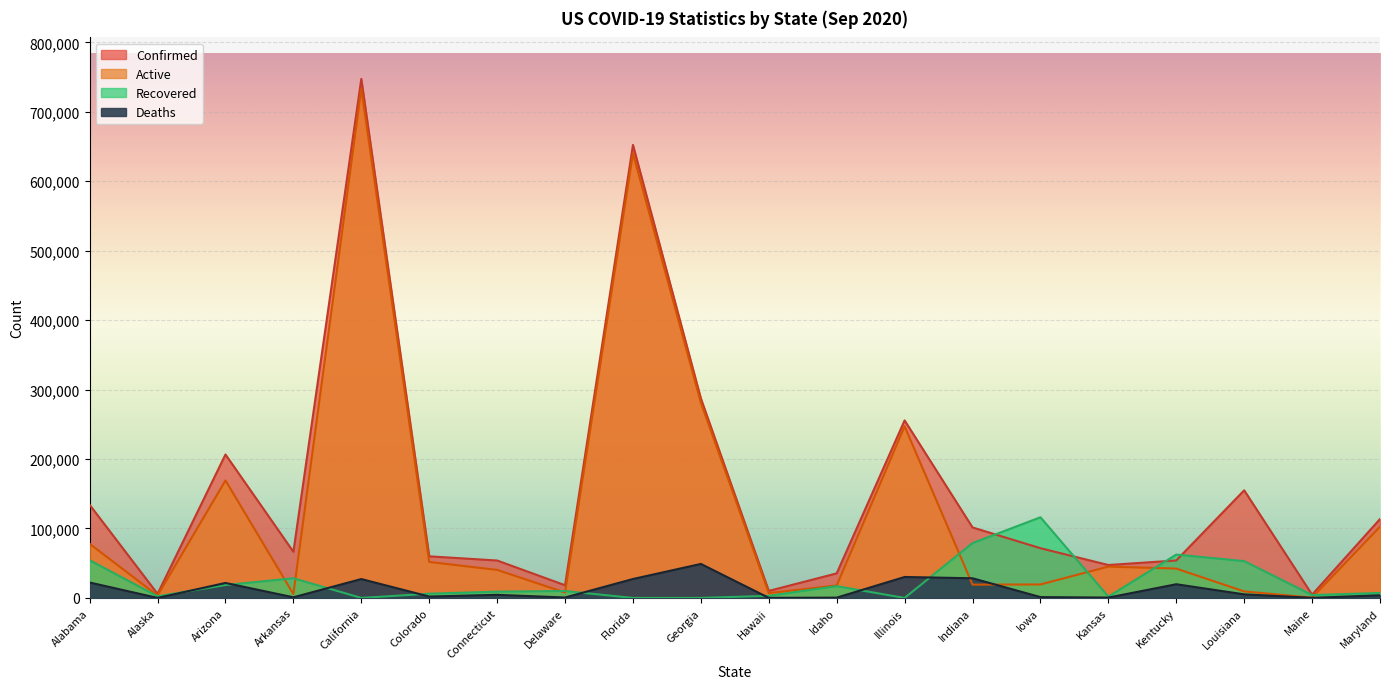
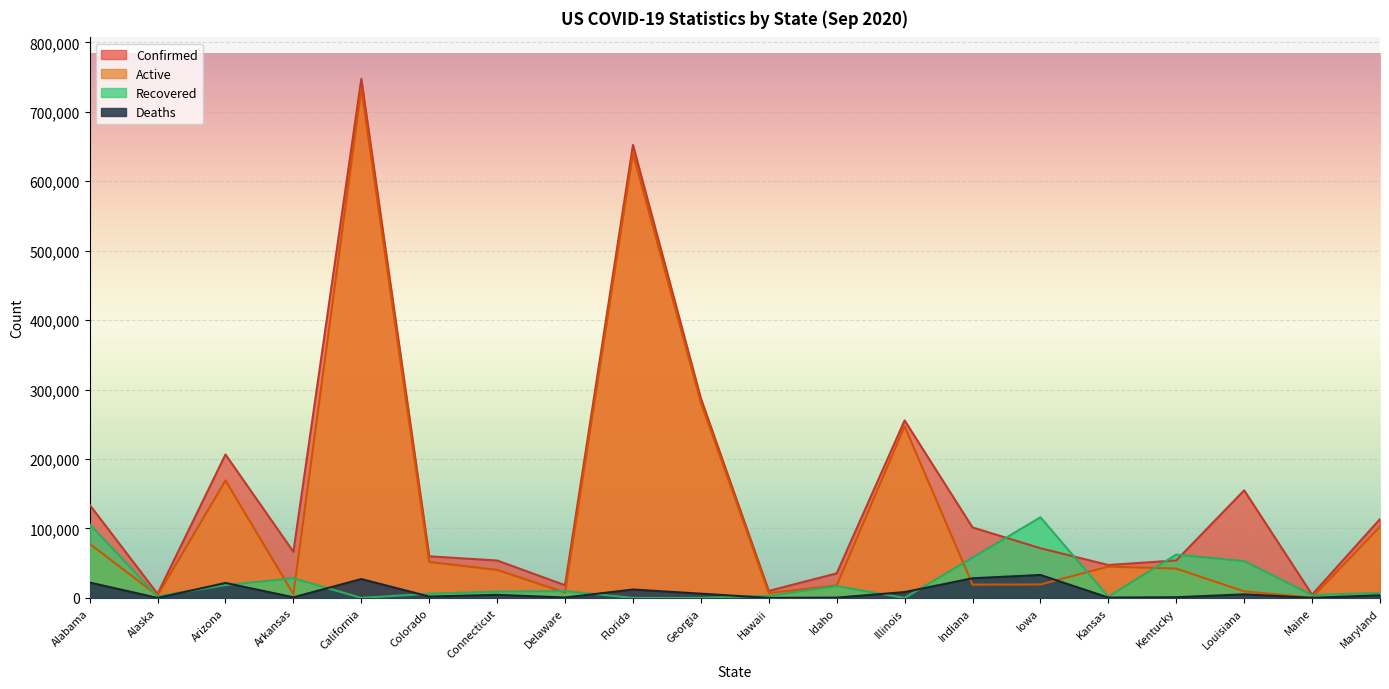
Recovered, Alabama: 50,000 -> 110,000
Deaths, Florida: 30,000 -> 10,000
Deaths, Georgia: 50,000 -> 10,000
Deaths, Illinois: 30,000 -> 10,000
Recovered, Indiana: 80,000 -> 60,000
Deaths, Iowa: 0 -> 30,000
Deaths, Kentucky: 20,000 -> 0
